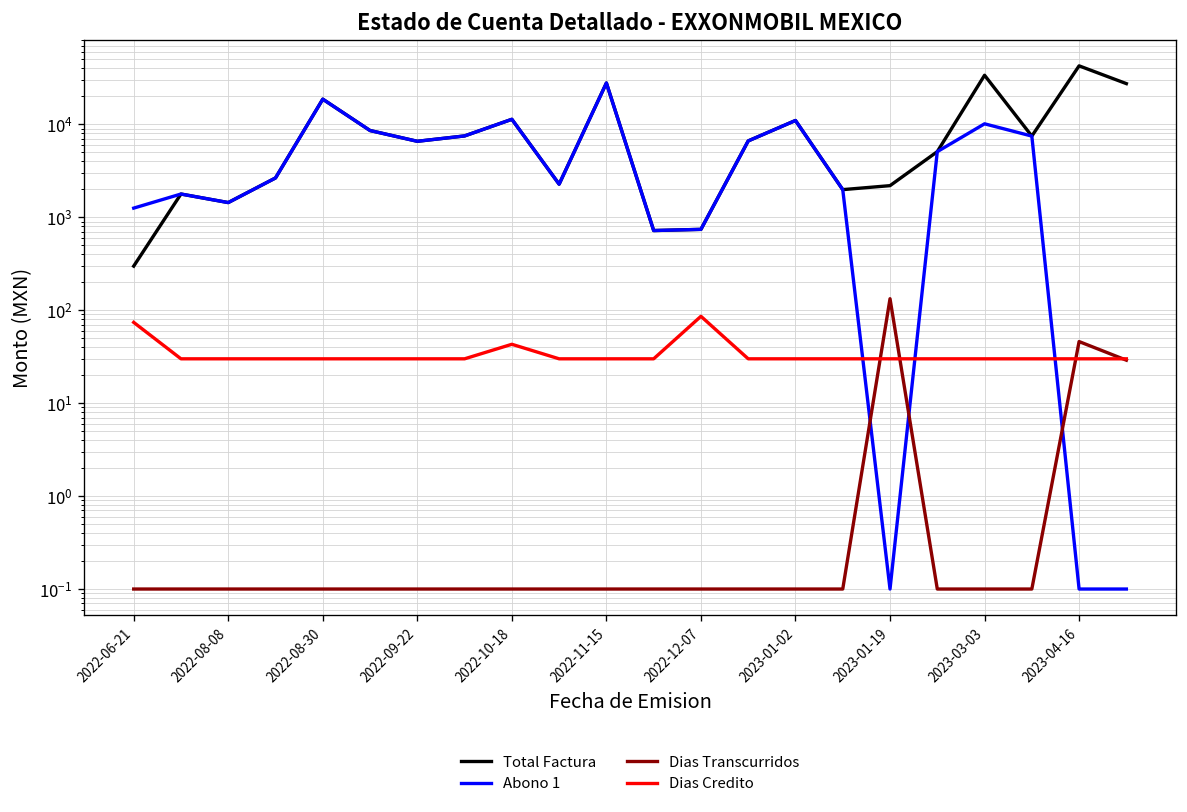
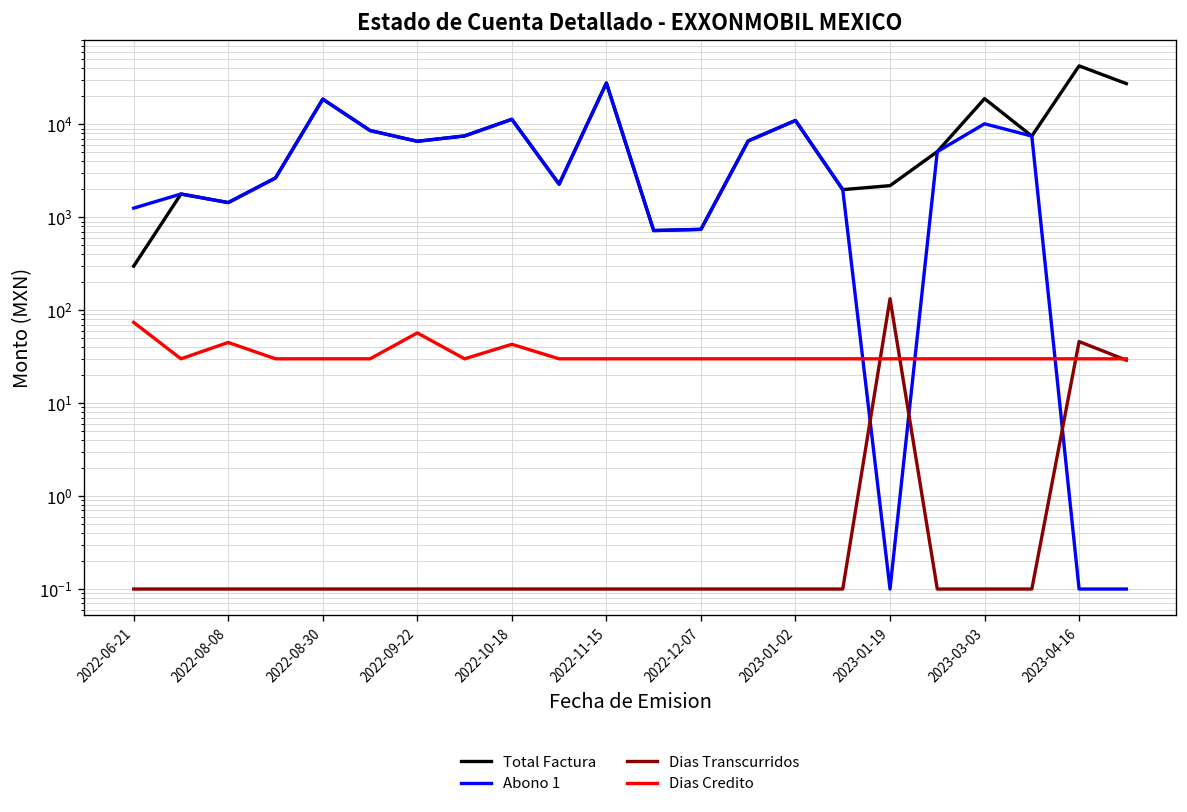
Dias Credito, 2022-08-08: 30 -> 50
Dias Credito, 2022-09-22: 30 -> 60
Dias Credito, 2022-12-07: 90 -> 30
Total Factura, 2023-03-03: 30000 -> 19000
